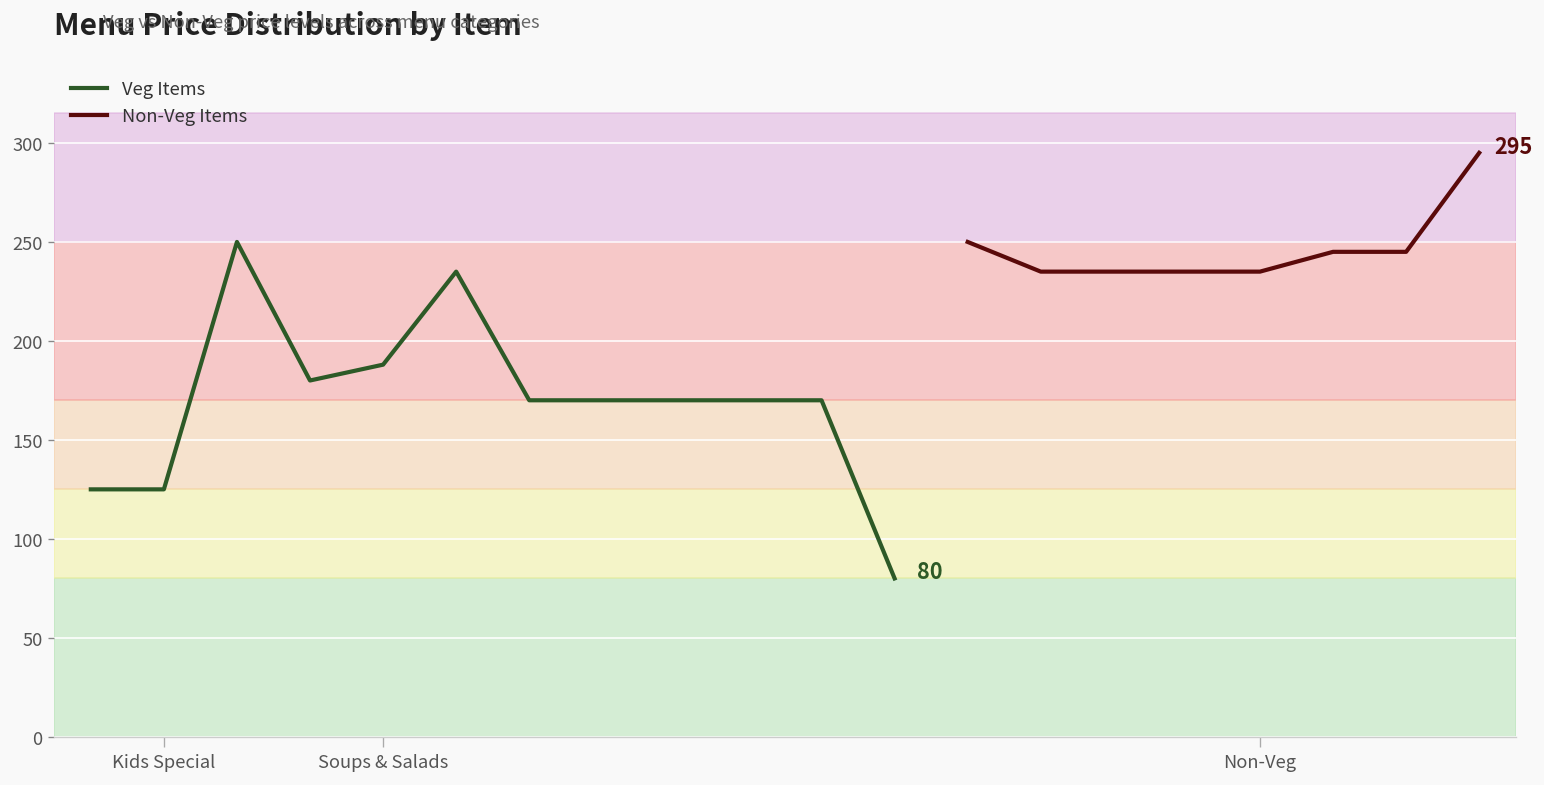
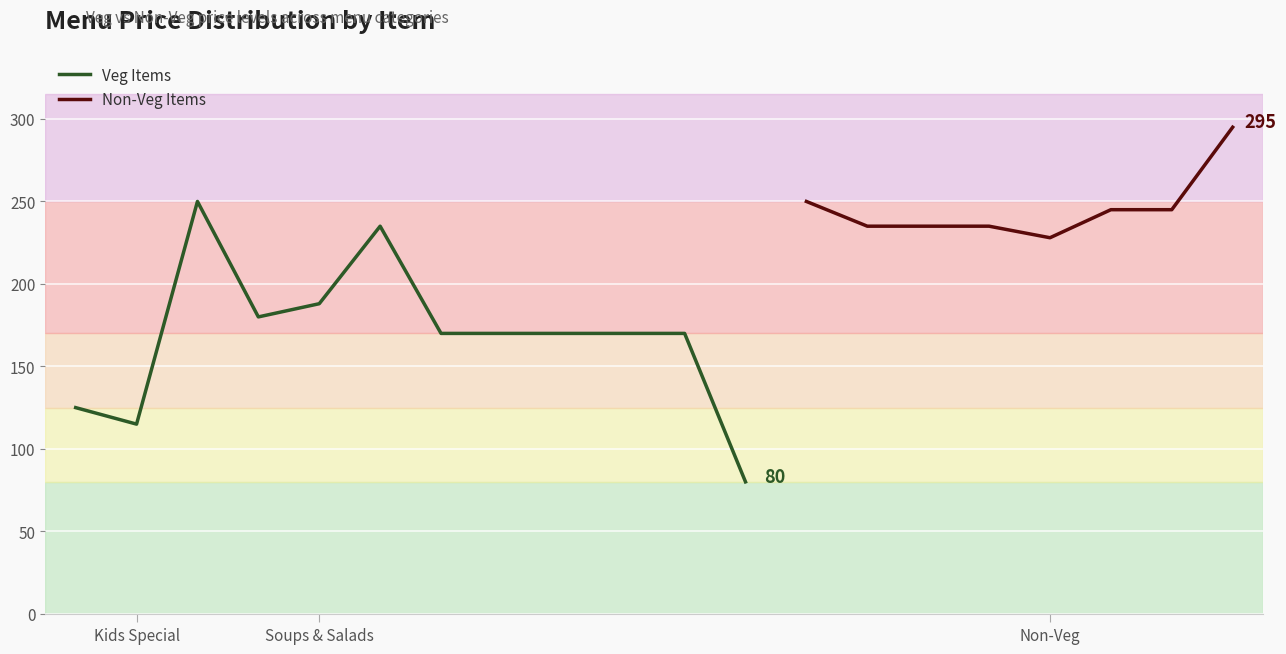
Veg Items, Kids Special: 125 -> 115
Non-Veg Items, Non-Veg: 235 -> 228
